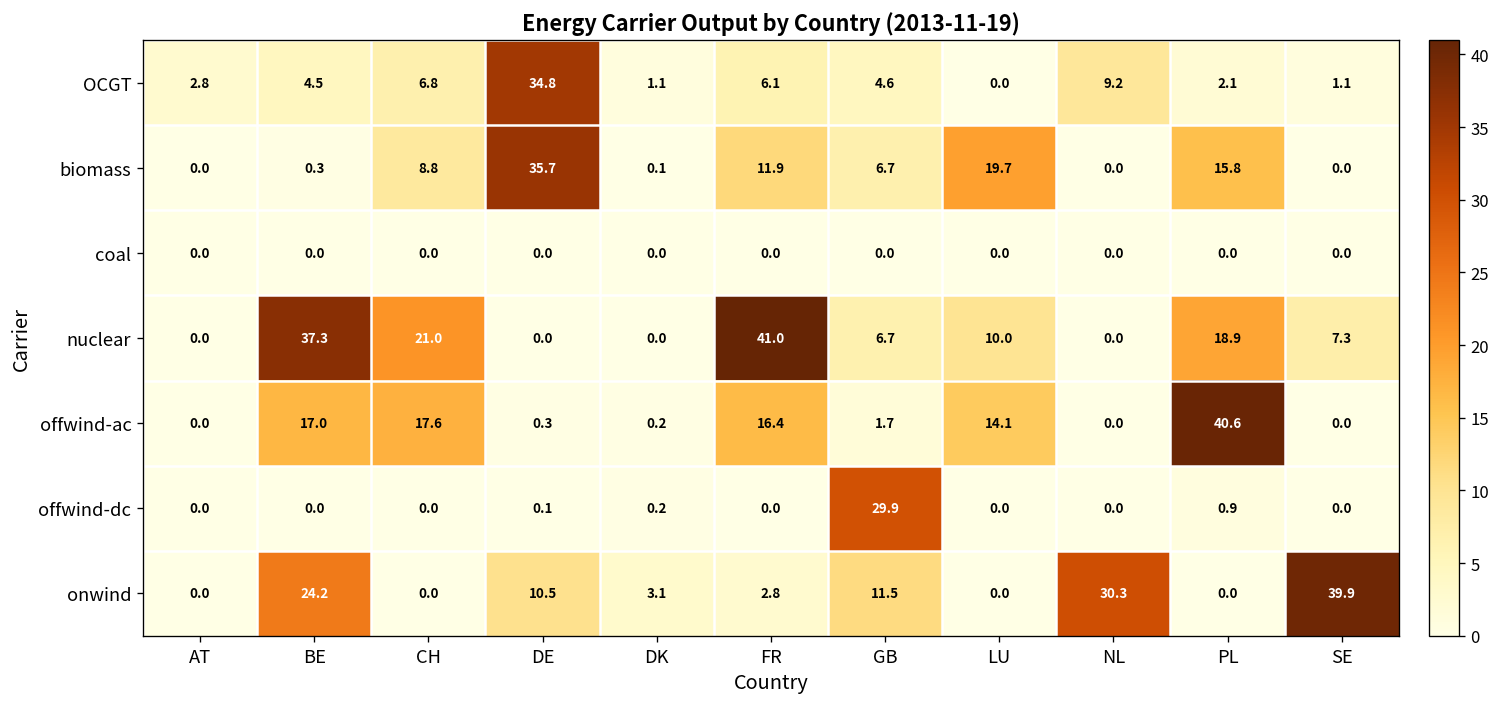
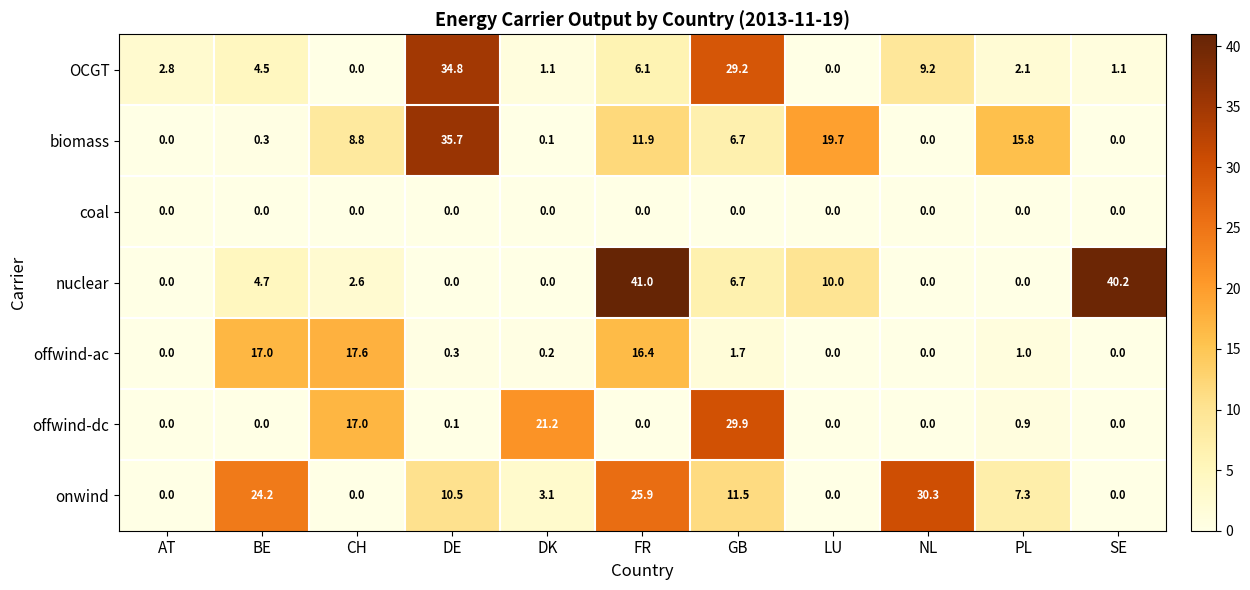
OCGT, CH: 6.8 -> 0.0
OCGT, GB: 4.6 -> 29.2
nuclear, BE: 37.3 -> 4.7
nuclear, CH: 21.0 -> 2.6
nuclear, PL: 18.9 -> 0.0
nuclear, SE: 7.3 -> 40.2
offwind-ac, LU: 14.1 -> 0.0
offwind-ac, PL: 40.6 -> 1.0
offwind-dc, CH: 0.0 -> 17.0
offwind-dc, DK: 0.2 -> 21.2
onwind, FR: 2.8 -> 25.9
onwind, PL: 0.0 -> 7.3
onwind, SE: 39.9 -> 0.0
